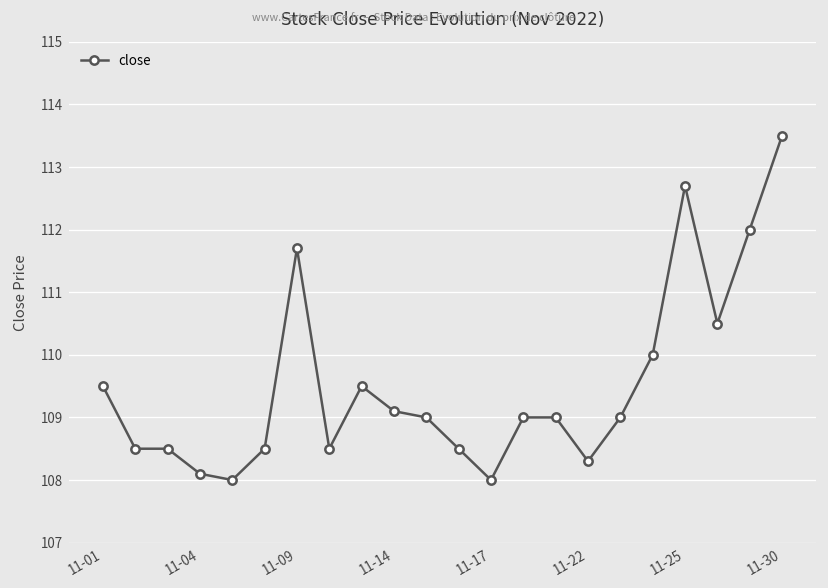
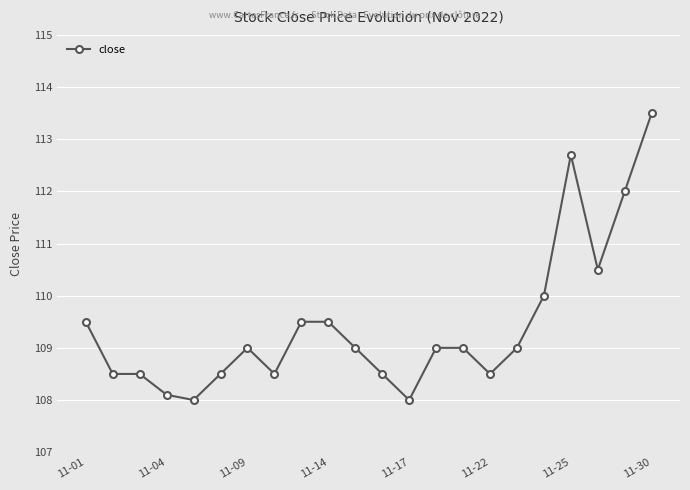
11-09: 111.7 -> 109.0
11-14: 109.1 -> 109.5
11-22: 108.3 -> 108.5
